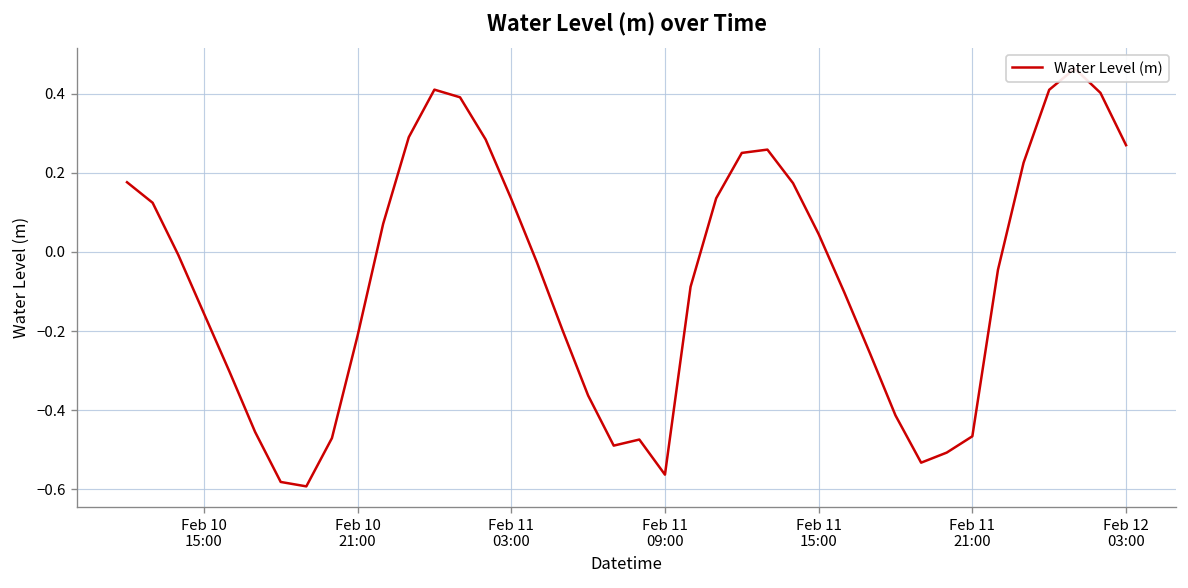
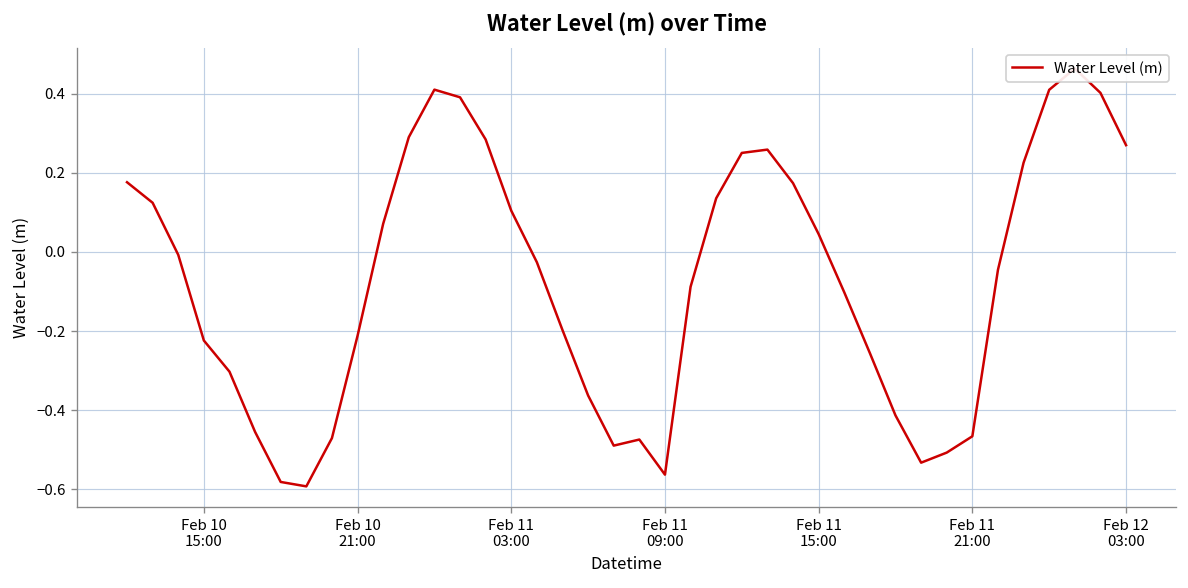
Feb 10 15:00: -0.16 -> -0.22
Feb 11 03:00: 0.13 -> 0.10
